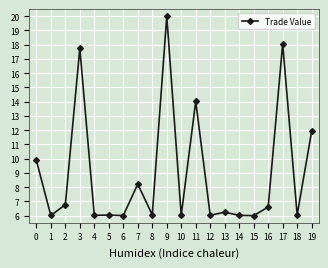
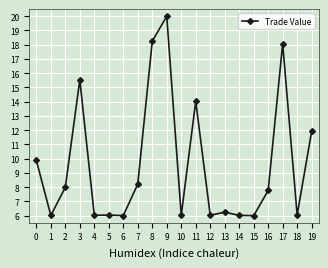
2: 6.8 -> 8.0
3: 17.7 -> 15.5
8: 6.1 -> 18.2
16: 6.6 -> 7.8
